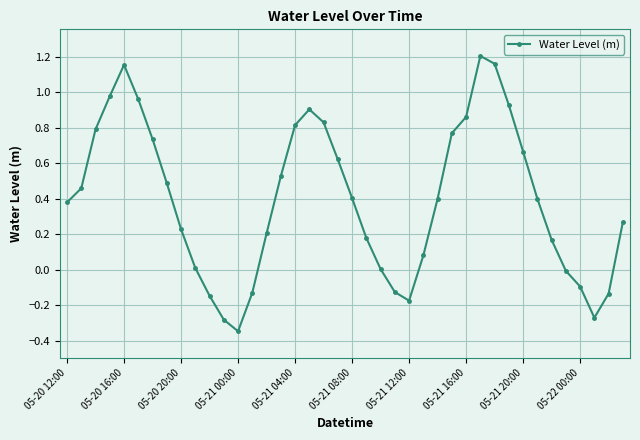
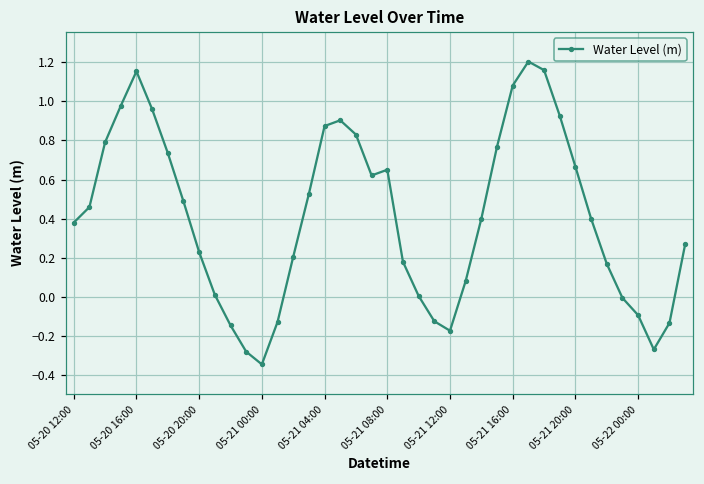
05-21 04:00: 0.81 -> 0.87
05-21 08:00: 0.40 -> 0.65
05-21 16:00: 0.86 -> 1.08
